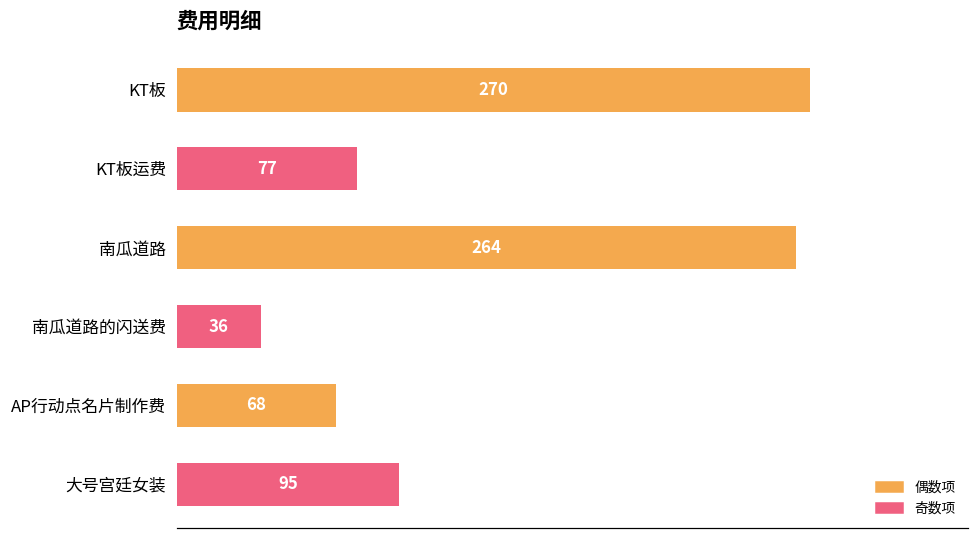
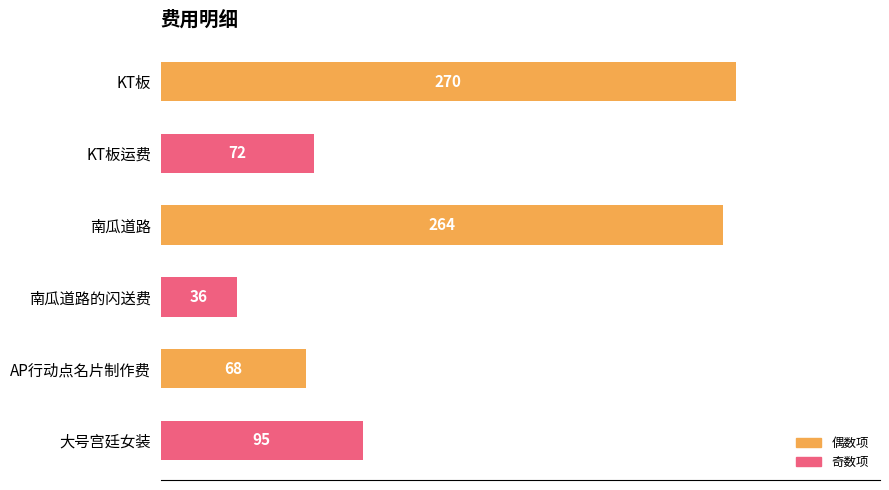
KT板运费: 77 -> 72
